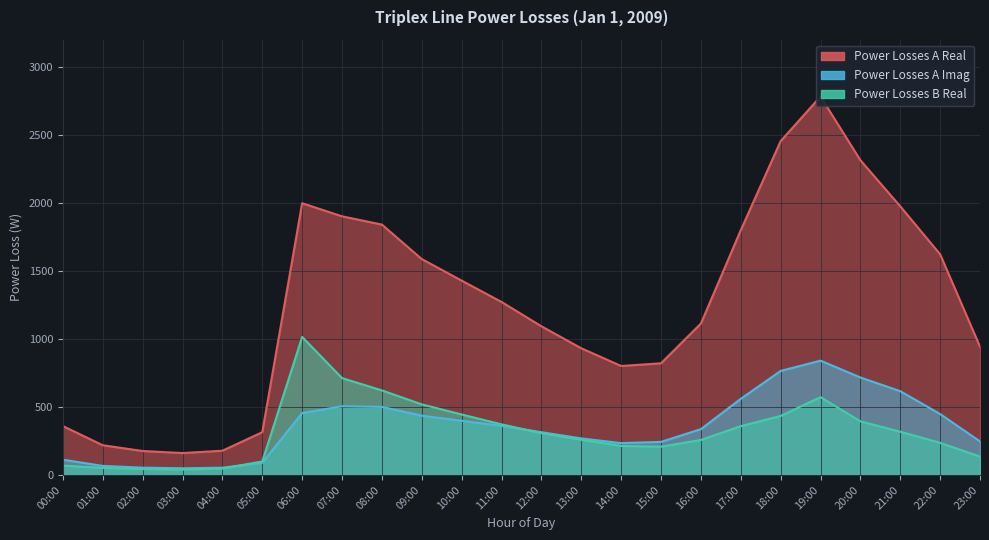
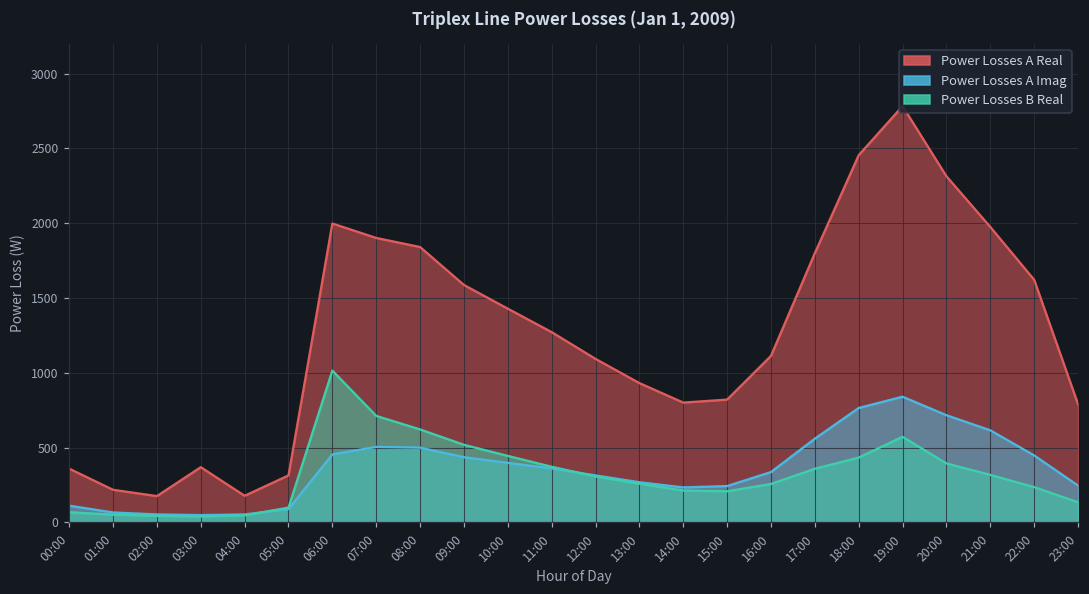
Power Losses A Real, 03:00: 160 -> 370
Power Losses A Real, 23:00: 940 -> 790
